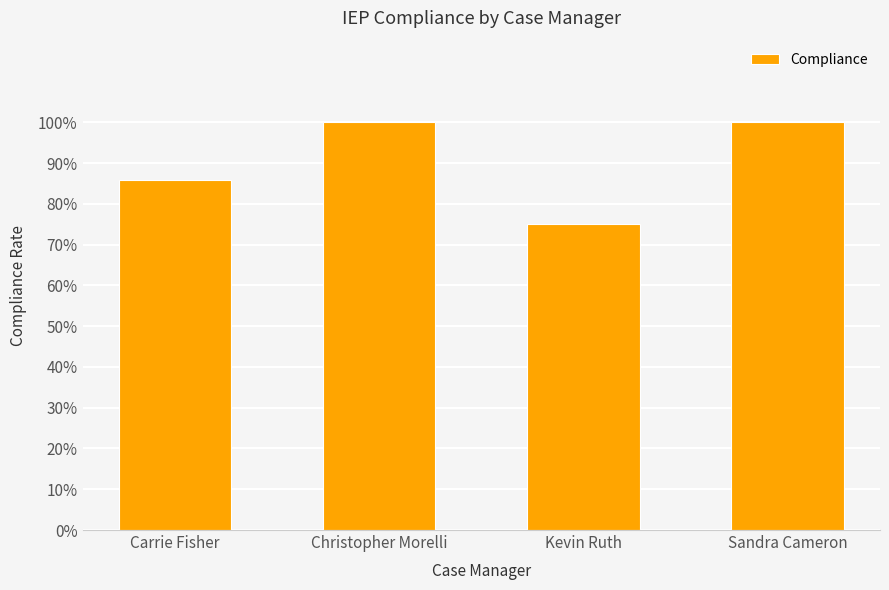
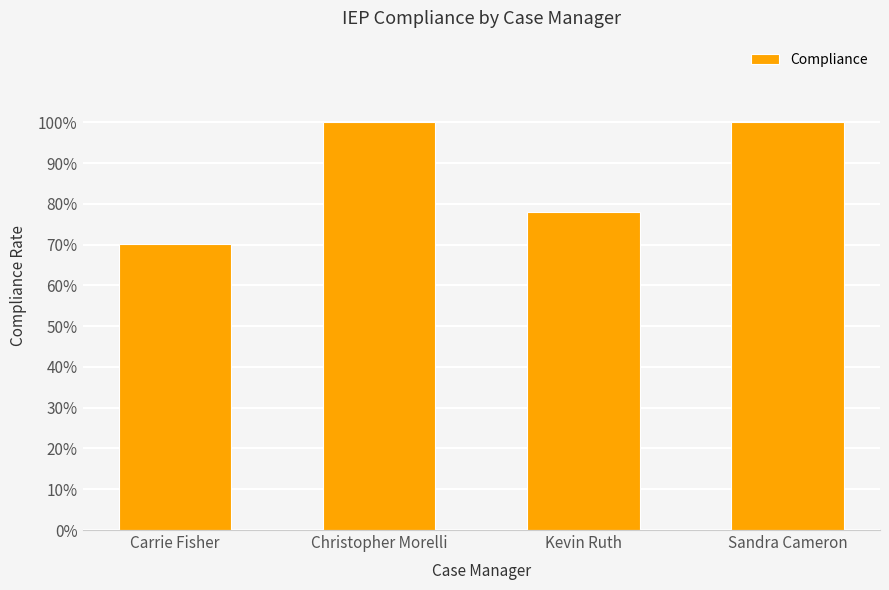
Carrie Fisher: 86% -> 70%
Kevin Ruth: 75% -> 78%
